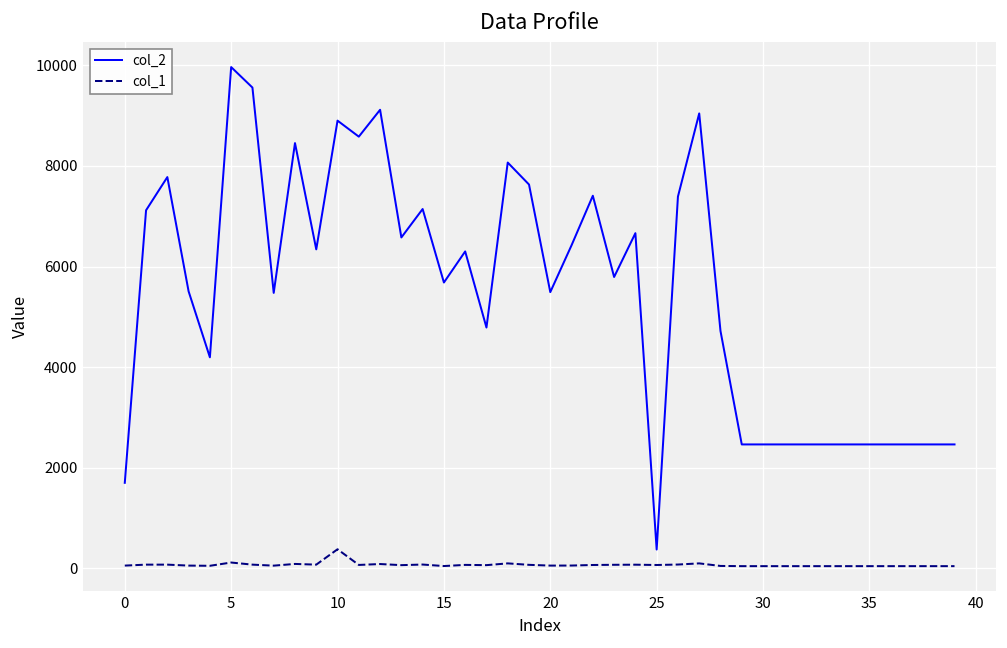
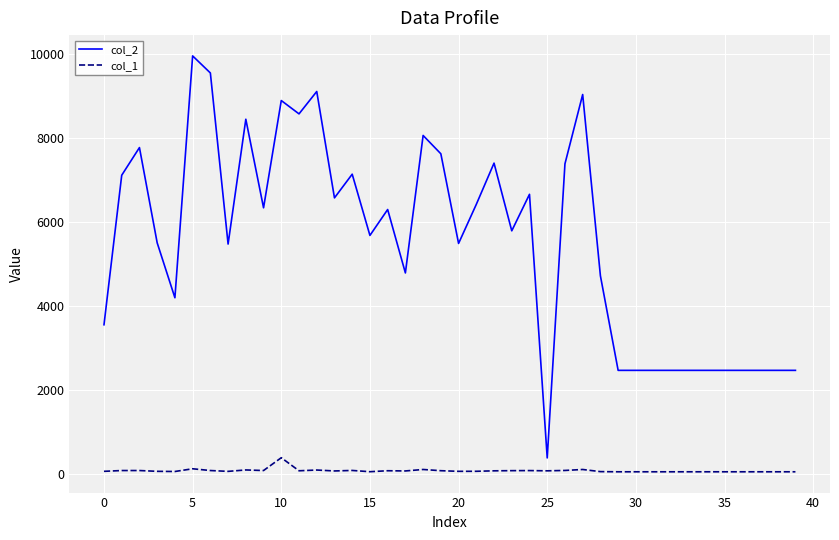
col_2, 0: 1700 -> 3600
